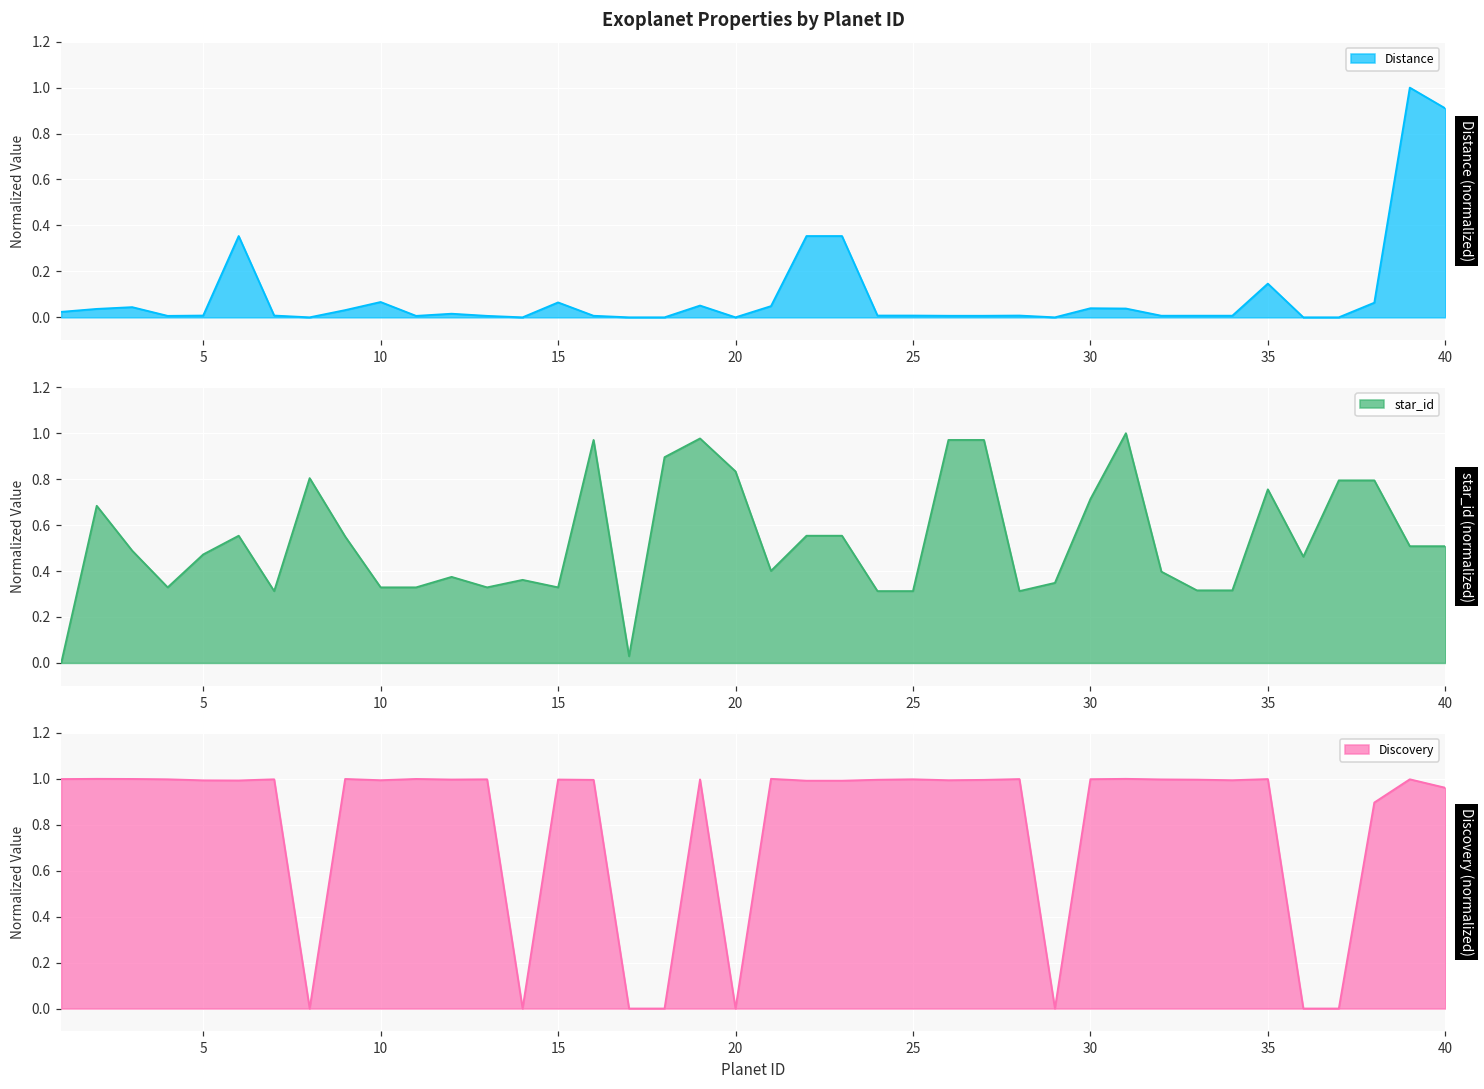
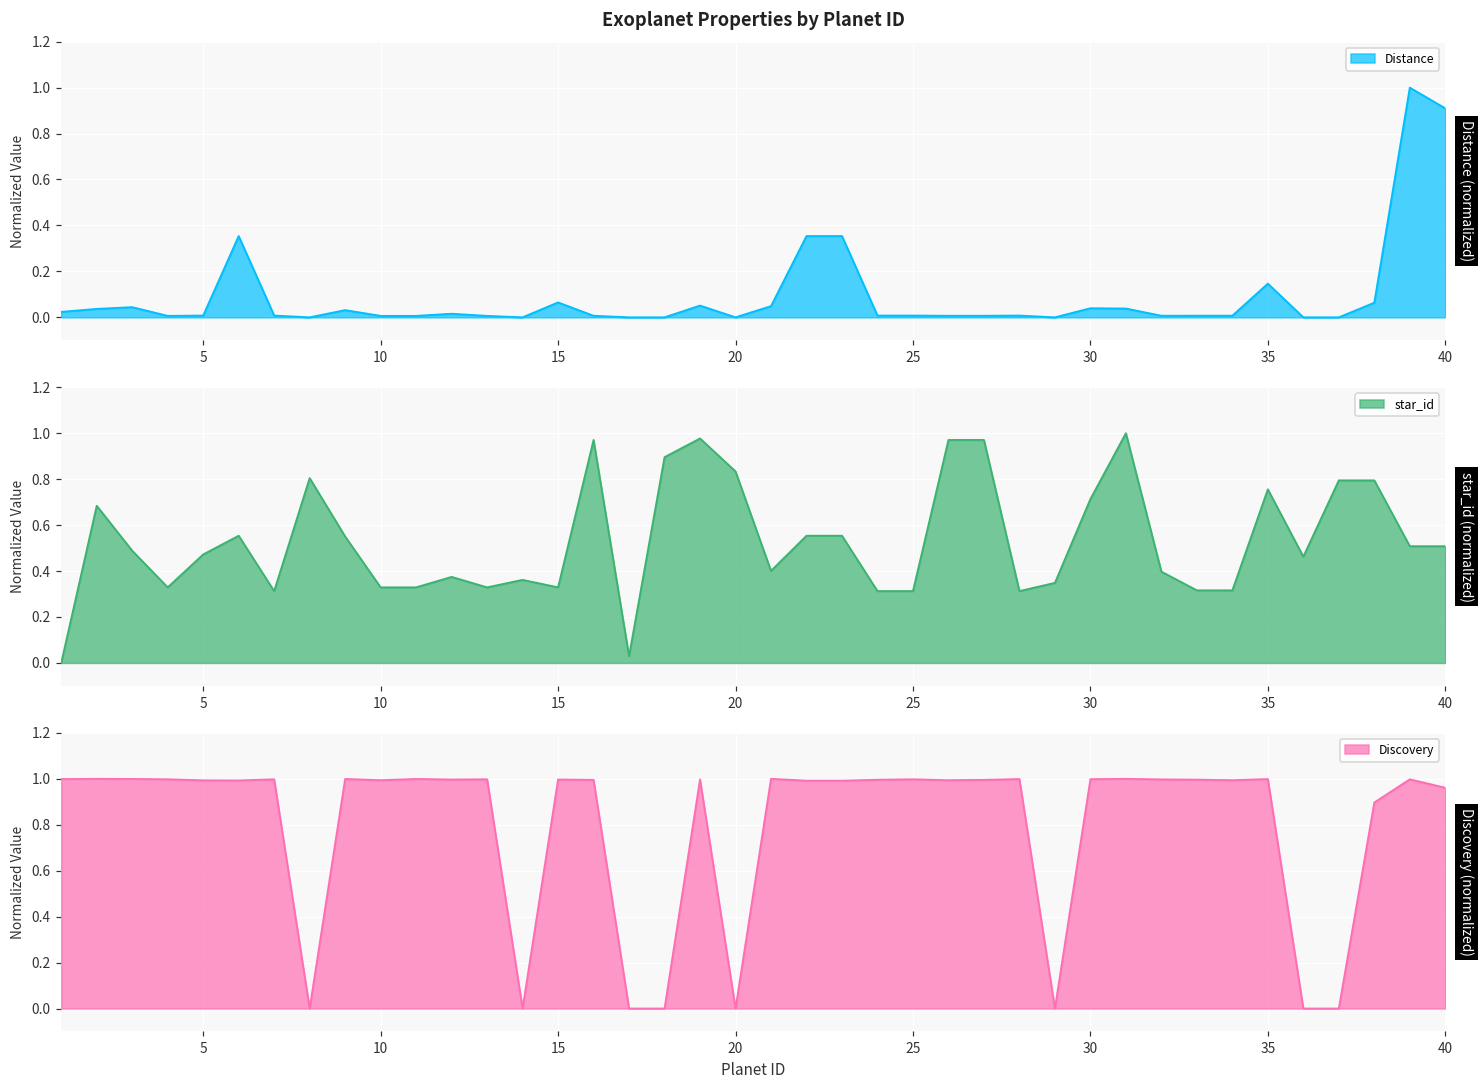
Exoplanet Properties by Planet ID, 10: 0.07 -> 0.01
